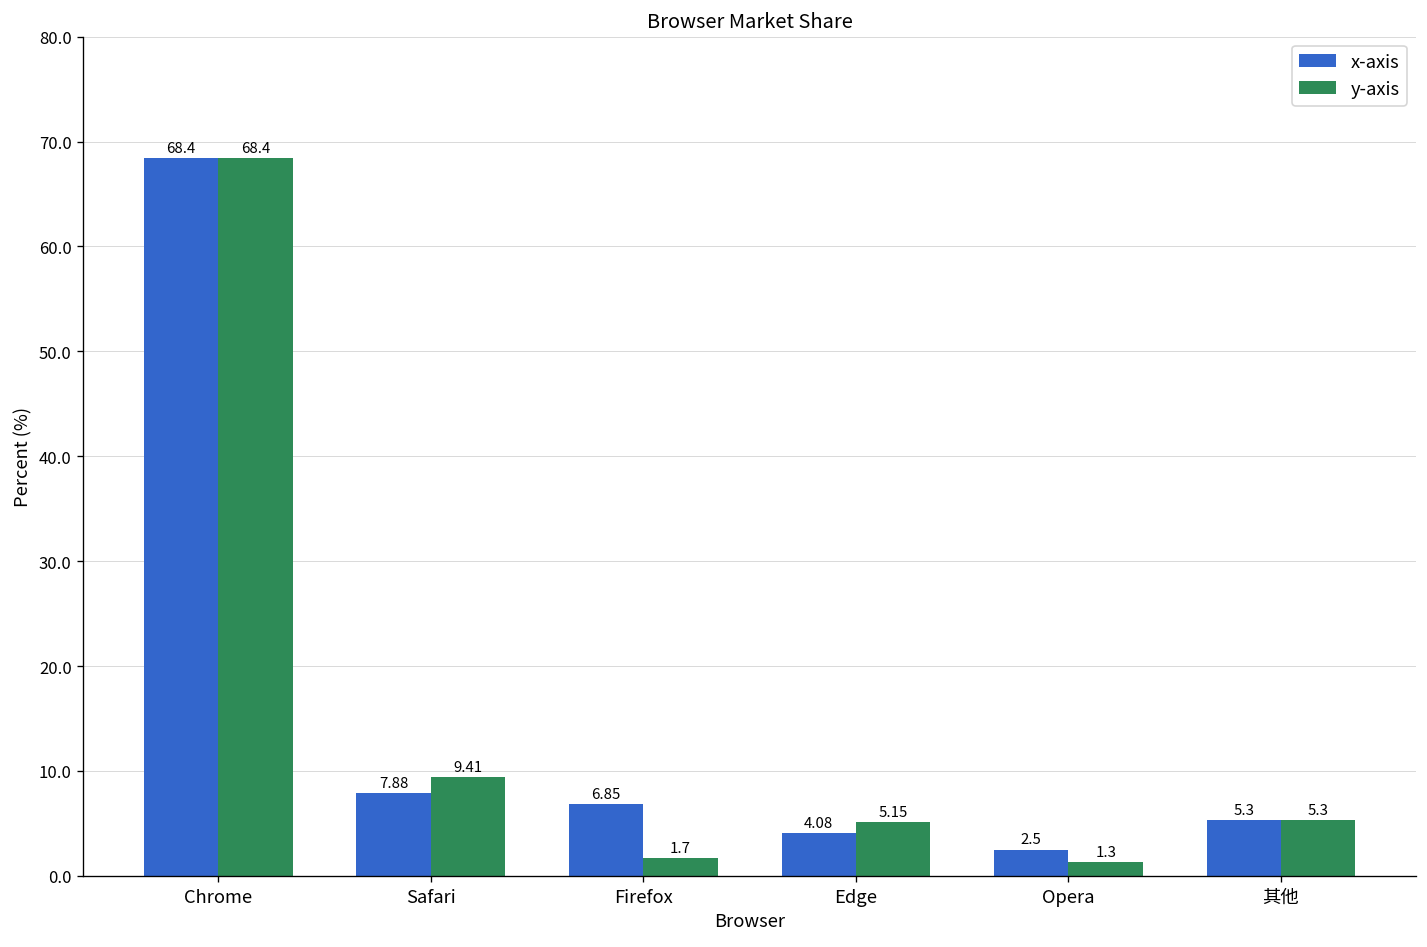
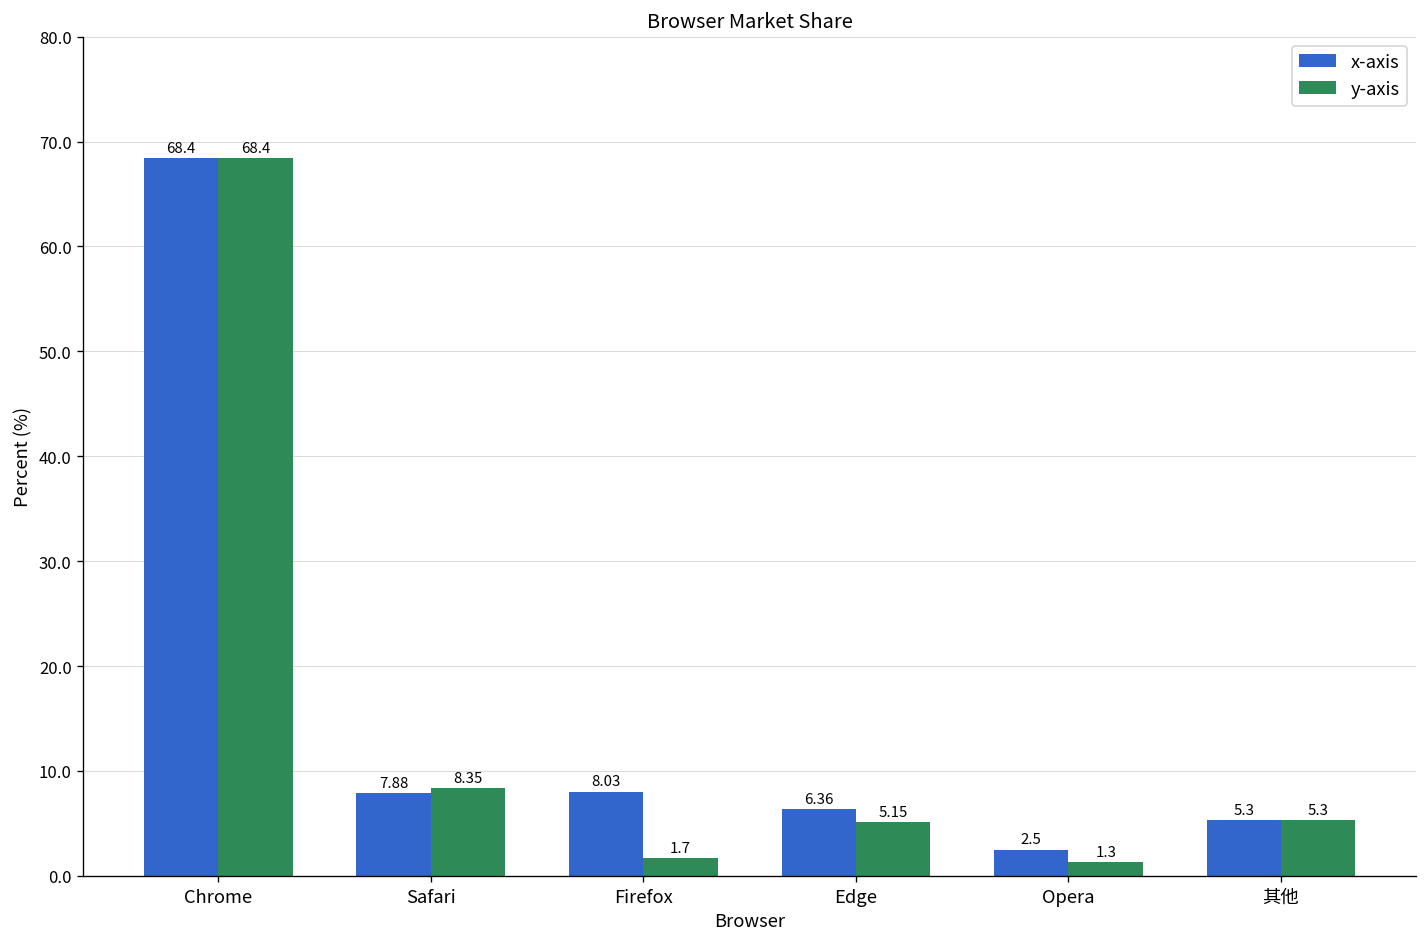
y-axis, Safari: 9.41 -> 8.35
x-axis, Firefox: 6.85 -> 8.03
x-axis, Edge: 4.08 -> 6.36
